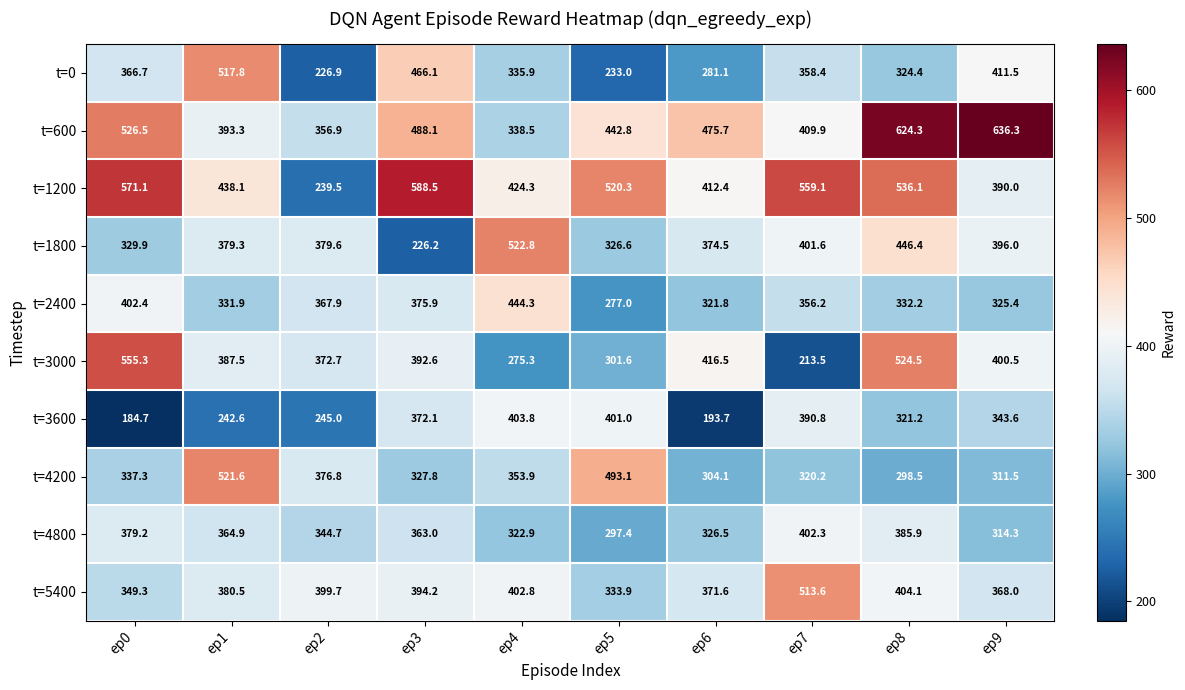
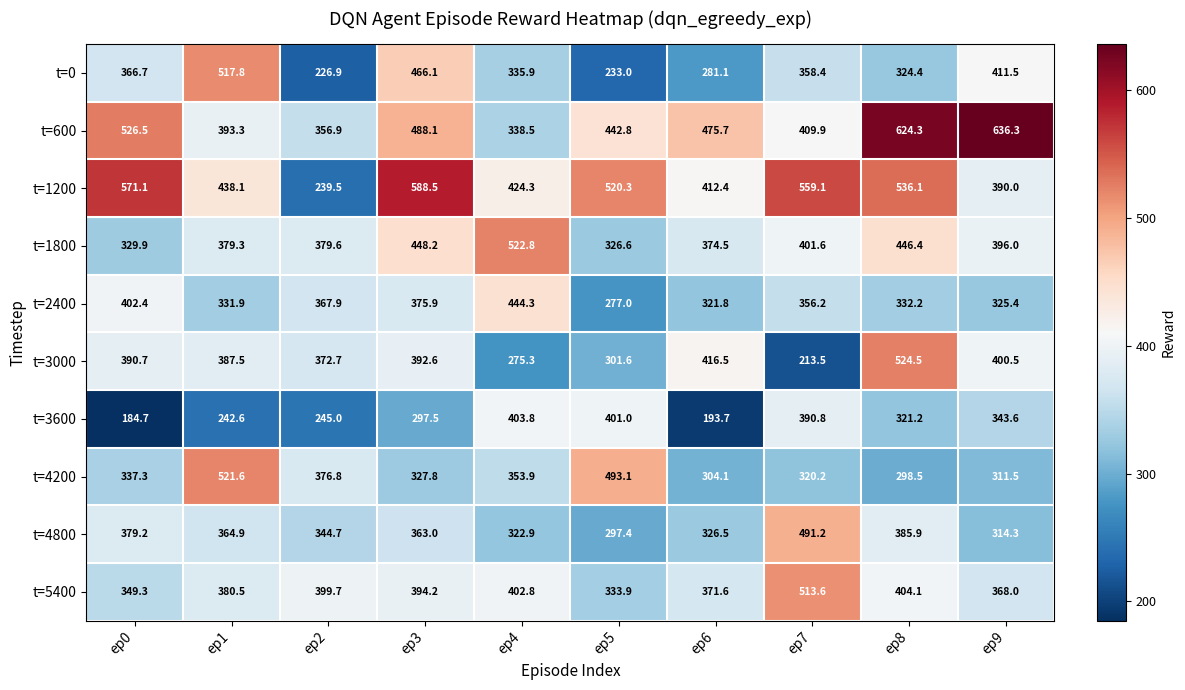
t=1800, ep3: 226.2 -> 448.2
t=3000, ep0: 555.3 -> 390.7
t=3600, ep3: 372.1 -> 297.5
t=4800, ep7: 402.3 -> 491.2
